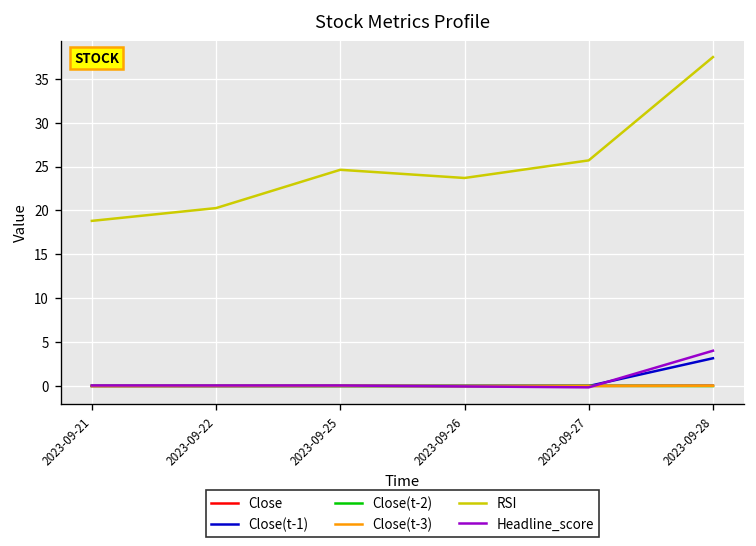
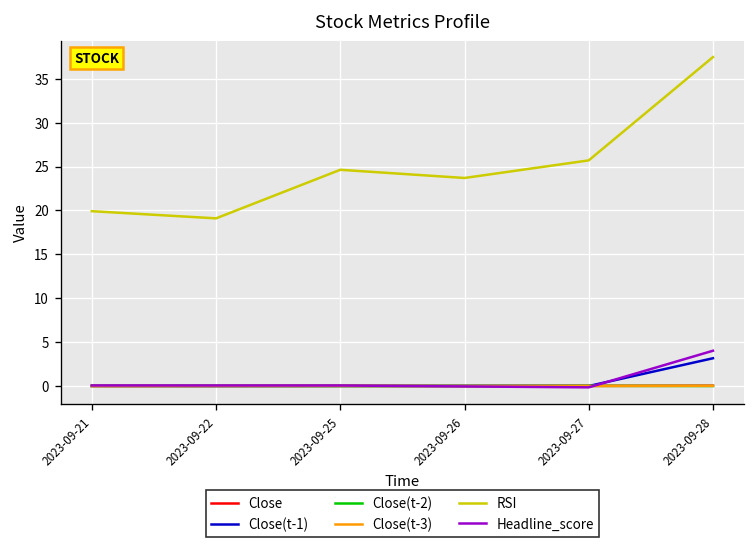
RSI, 2023-09-21: 19 -> 20
RSI, 2023-09-22: 20 -> 19
